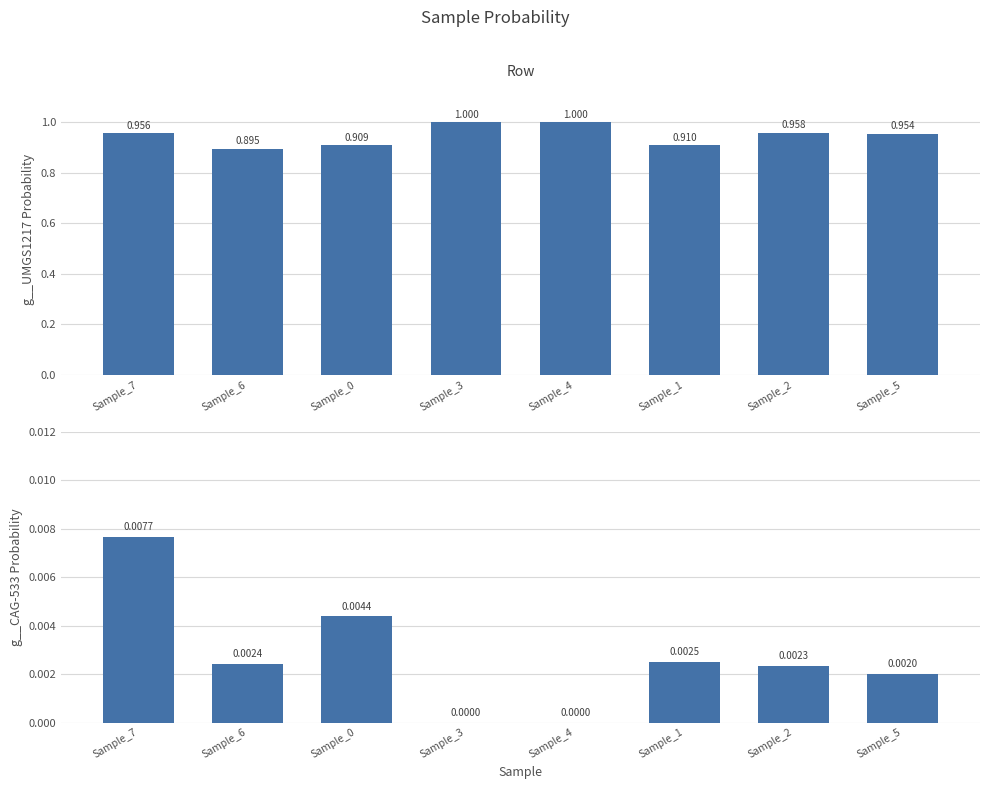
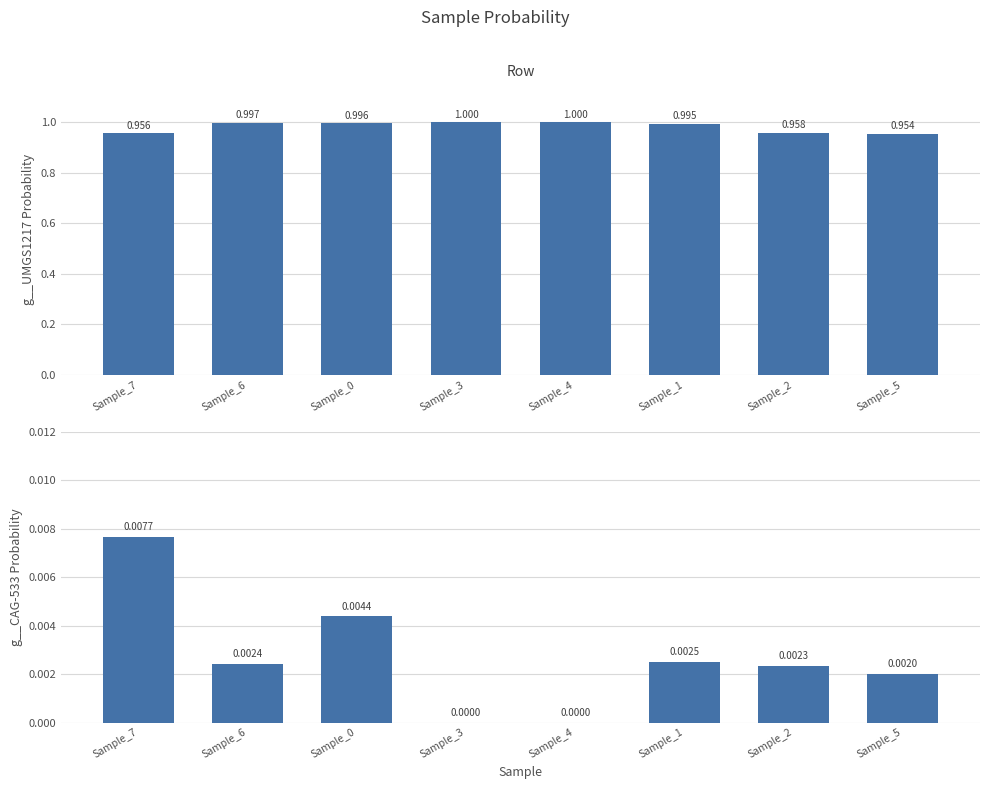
Row, Sample_6: 0.895 -> 0.997
Row, Sample_0: 0.909 -> 0.996
Row, Sample_1: 0.910 -> 0.995
